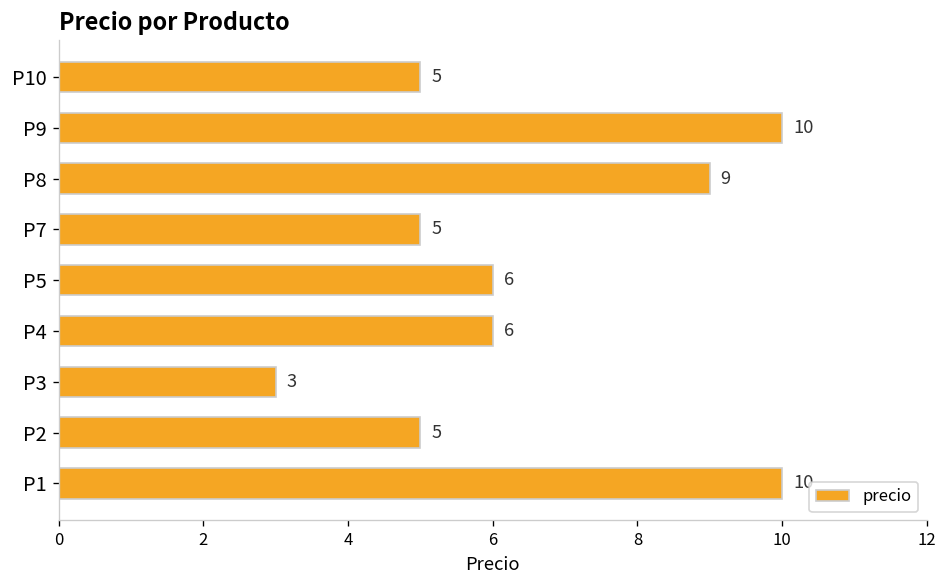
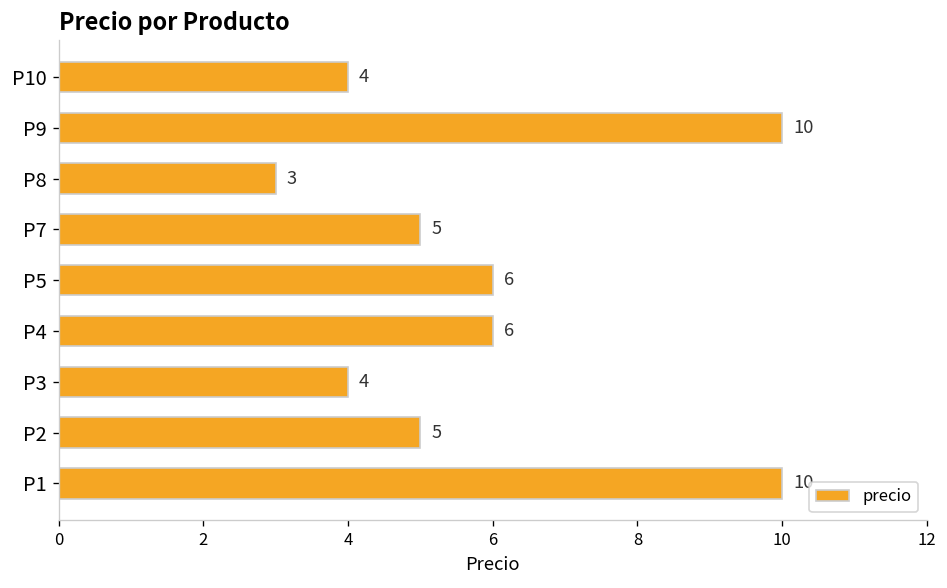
P10: 5 -> 4
P8: 9 -> 3
P3: 3 -> 4
